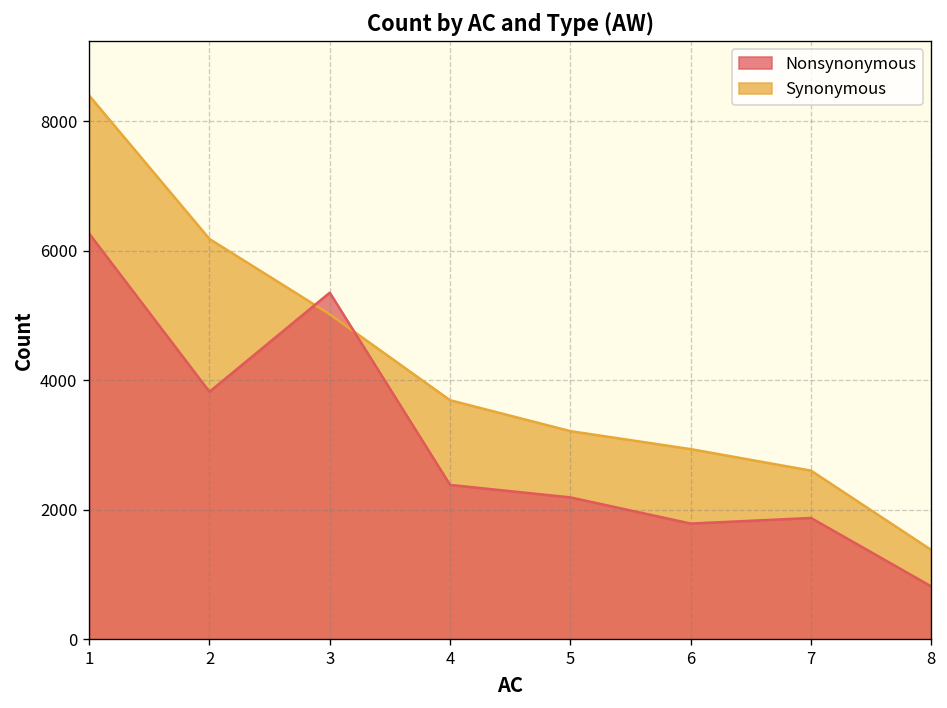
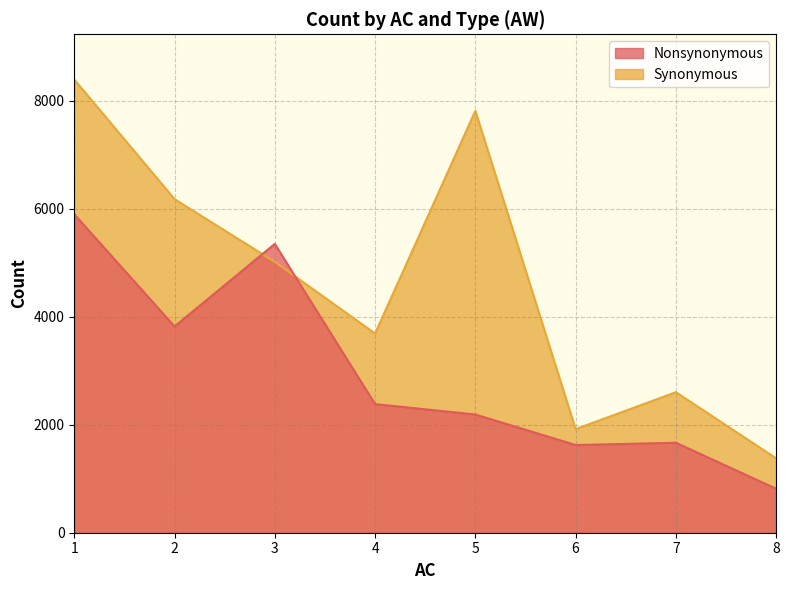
Nonsynonymous, 1: 6300 -> 5900
Synonymous, 5: 3200 -> 7800
Synonymous, 6: 2900 -> 1900
Nonsynonymous, 6: 1800 -> 1600
Nonsynonymous, 7: 1900 -> 1700
